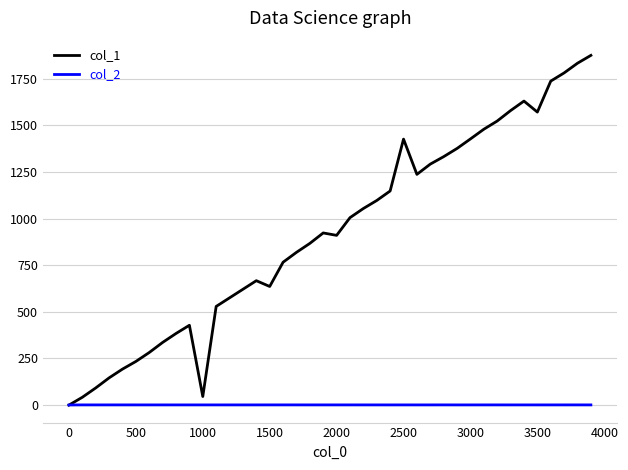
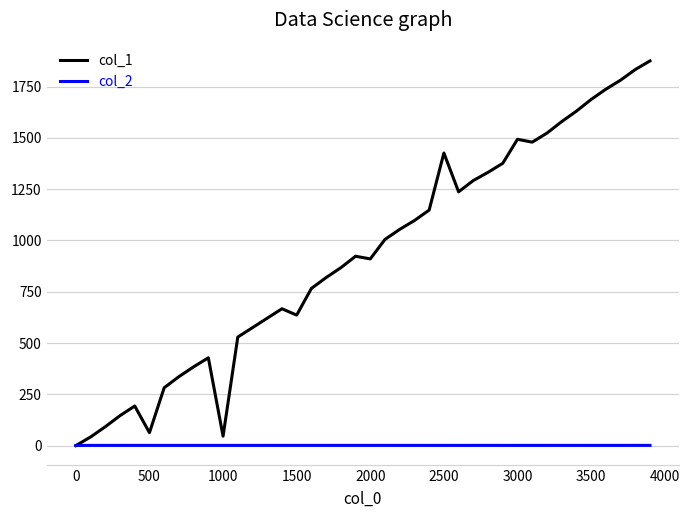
col_1, 500: 230 -> 60
col_1, 3000: 1430 -> 1490
col_1, 3500: 1570 -> 1690
